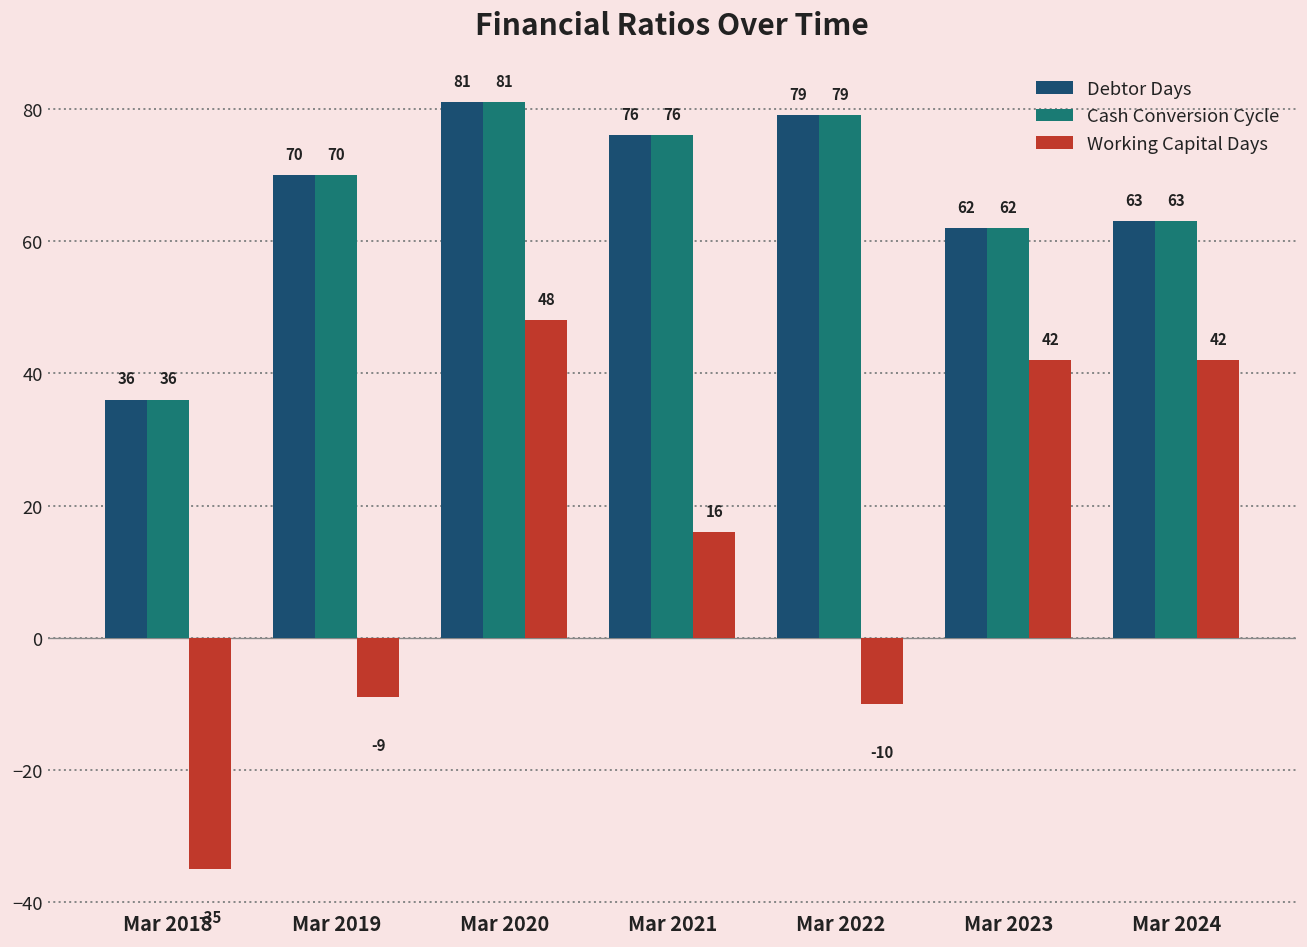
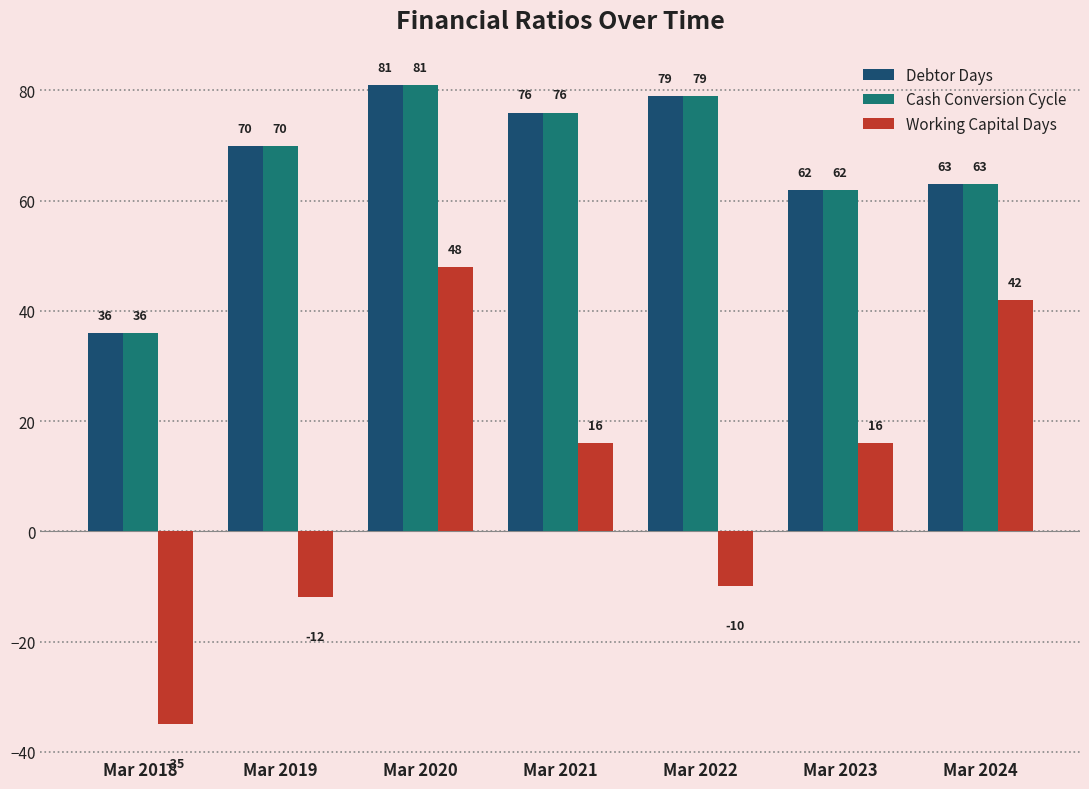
Working Capital Days, Mar 2019: -9 -> -12
Working Capital Days, Mar 2023: 42 -> 16
